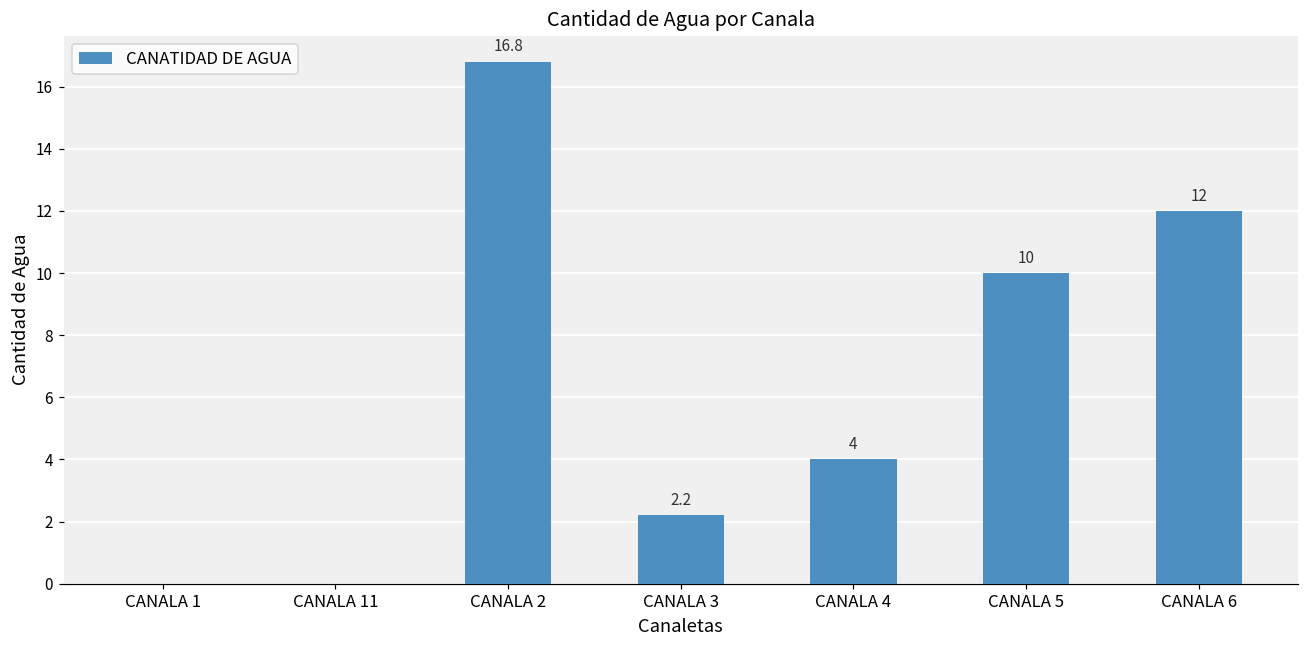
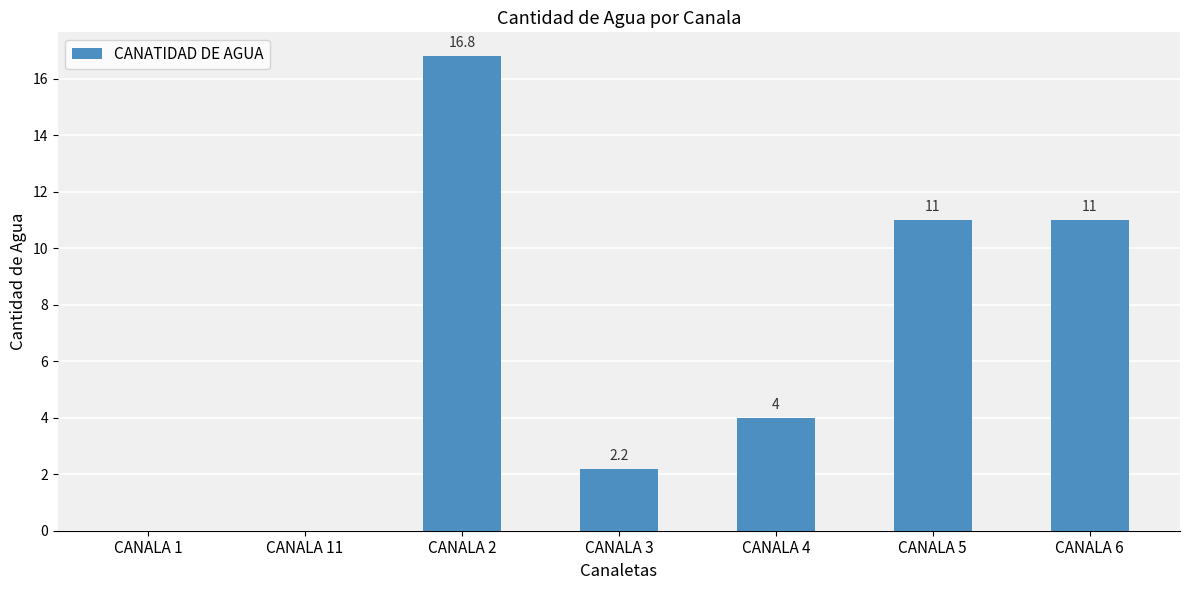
CANALA 5: 10 -> 11
CANALA 6: 12 -> 11
